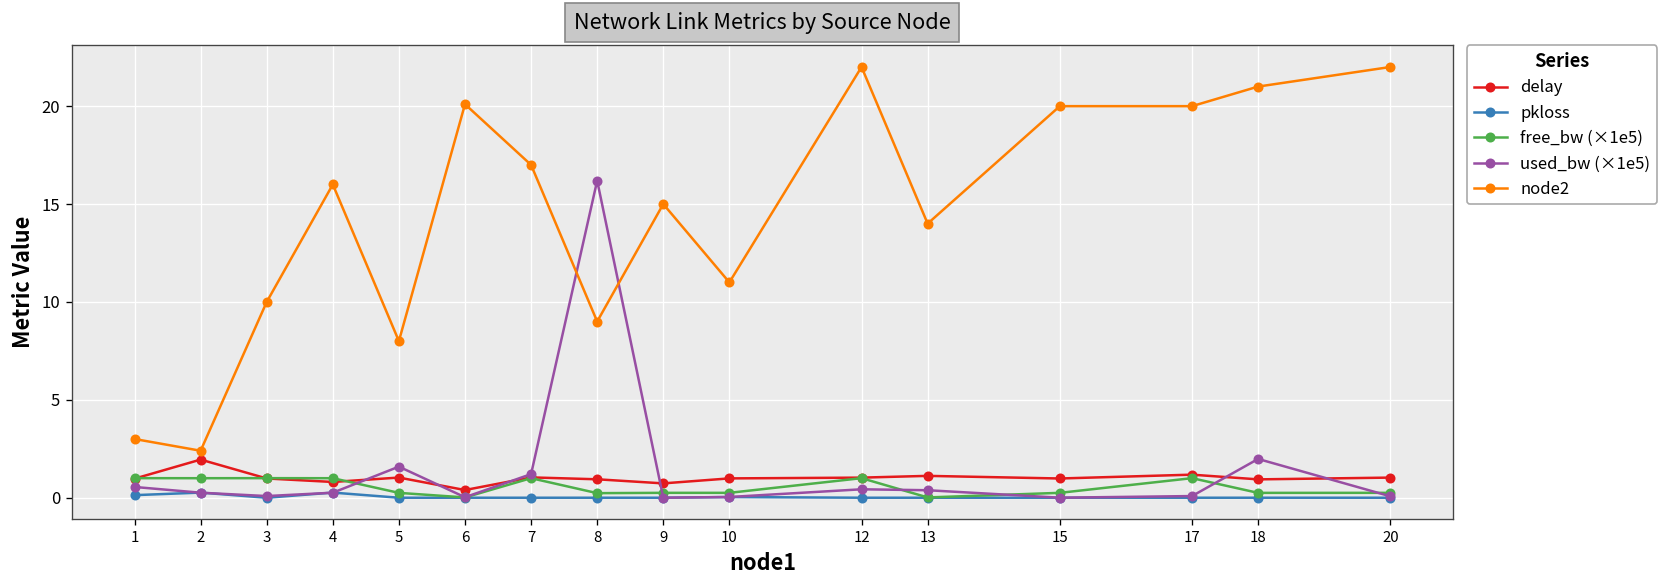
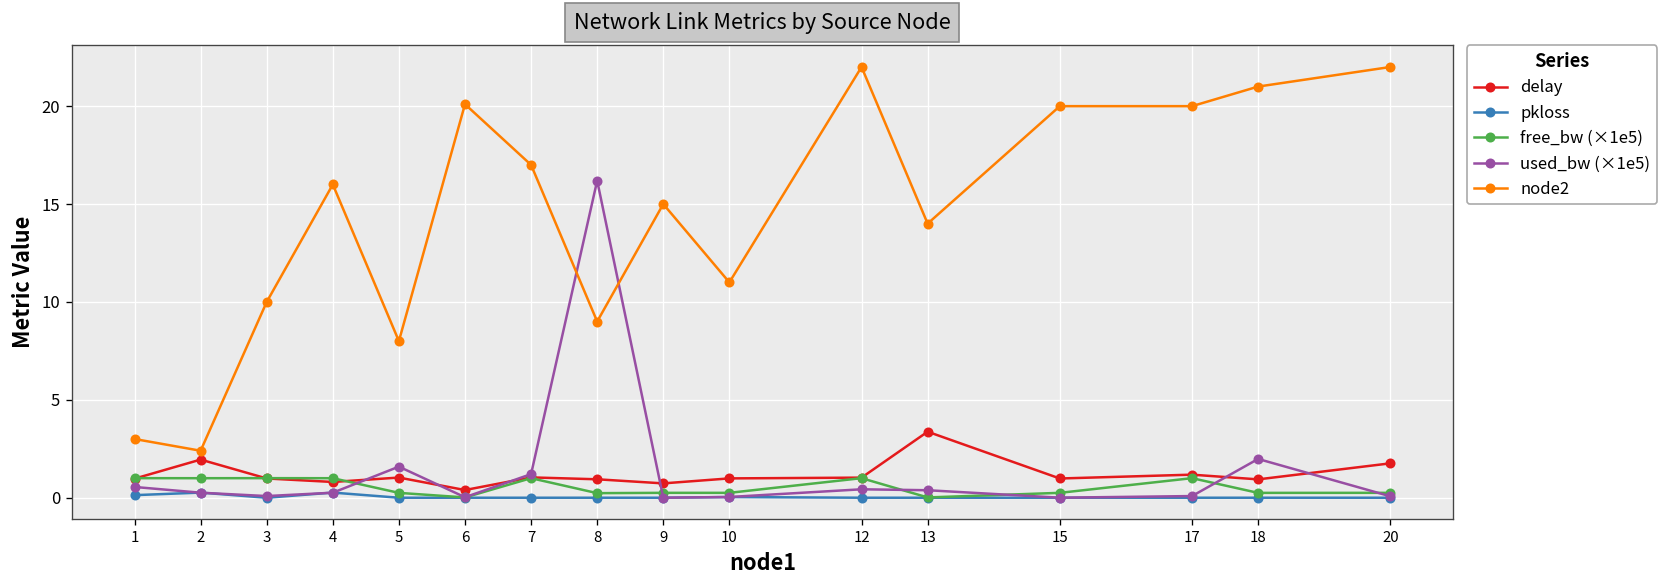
delay, 13: 1.1 -> 3.4
delay, 20: 1.0 -> 1.8
